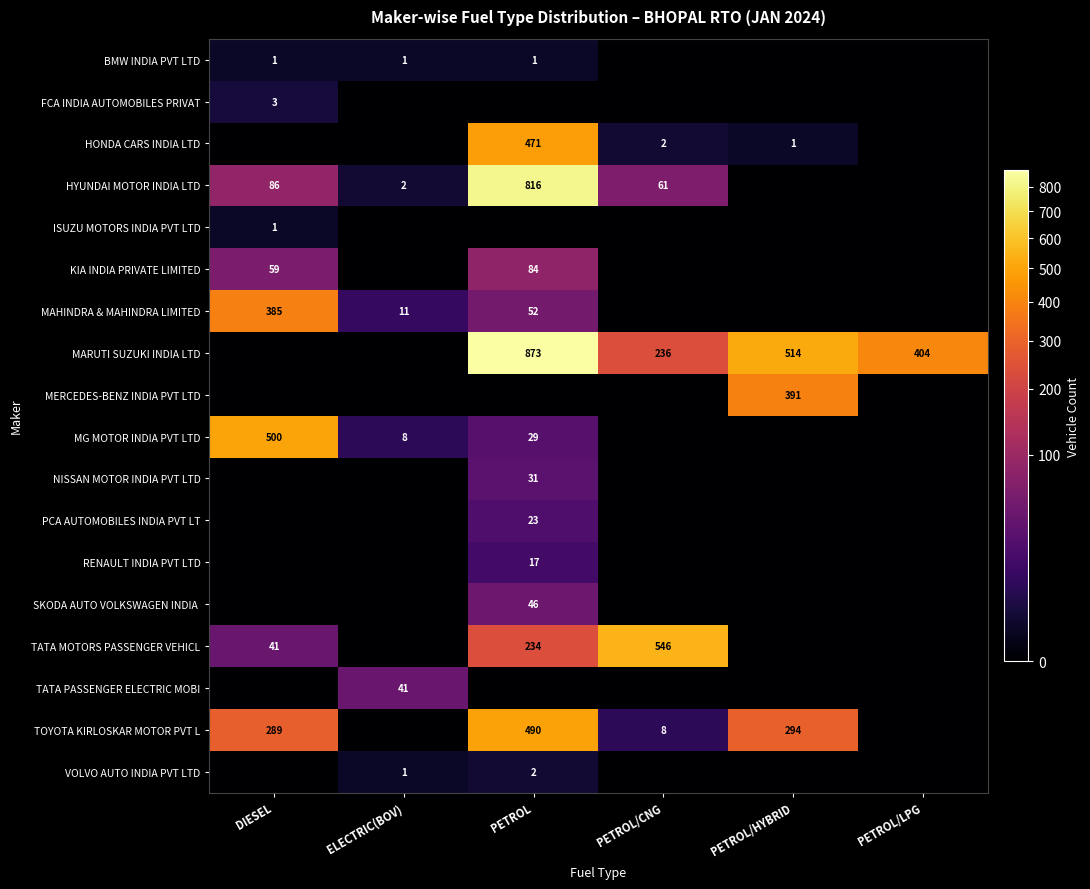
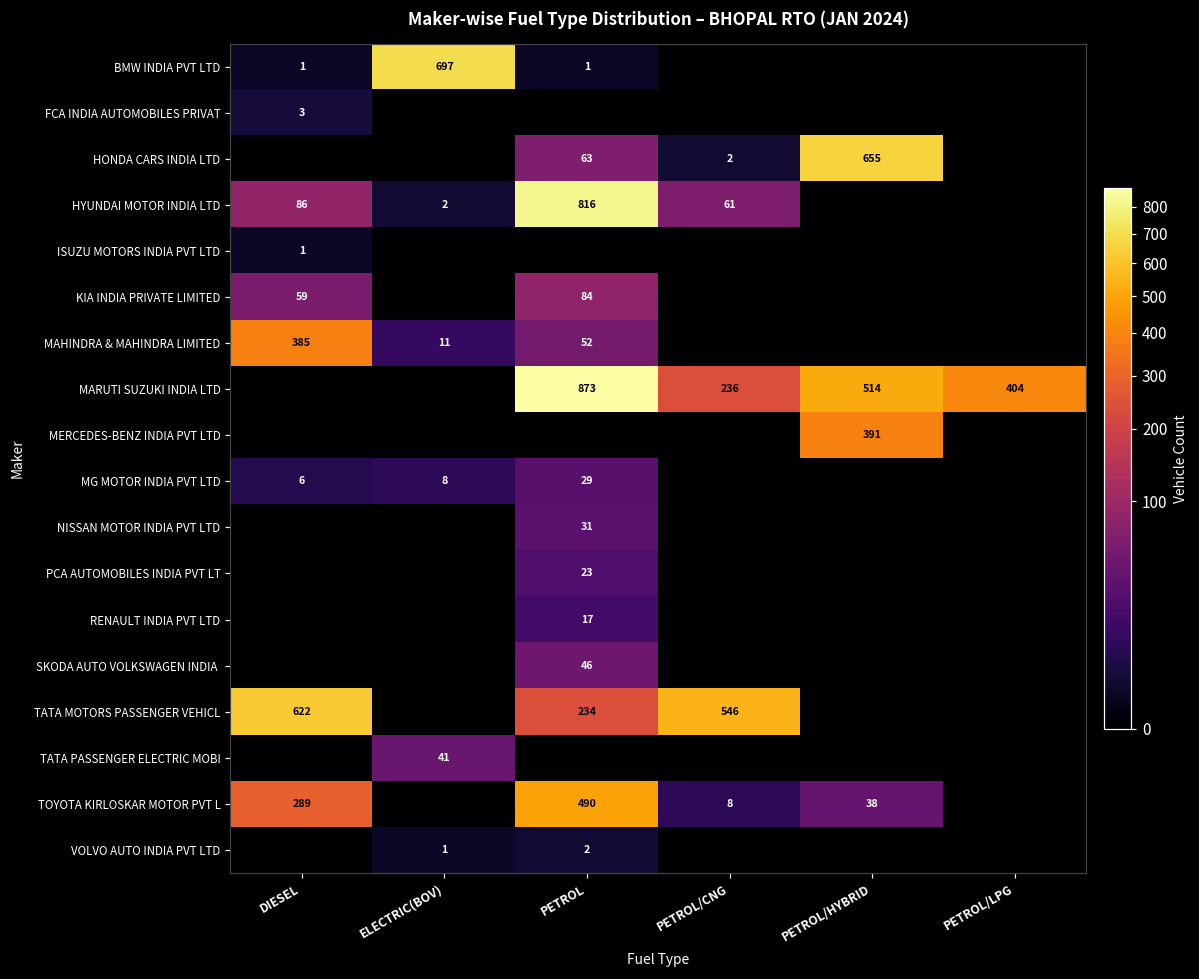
BMW INDIA PVT LTD, ELECTRIC(BOV): 1 -> 697
HONDA CARS INDIA LTD, PETROL: 471 -> 63
HONDA CARS INDIA LTD, PETROL/HYBRID: 1 -> 655
MG MOTOR INDIA PVT LTD, DIESEL: 500 -> 6
TATA MOTORS PASSENGER VEHICL, DIESEL: 41 -> 622
TOYOTA KIRLOSKAR MOTOR PVT L, PETROL/HYBRID: 294 -> 38
